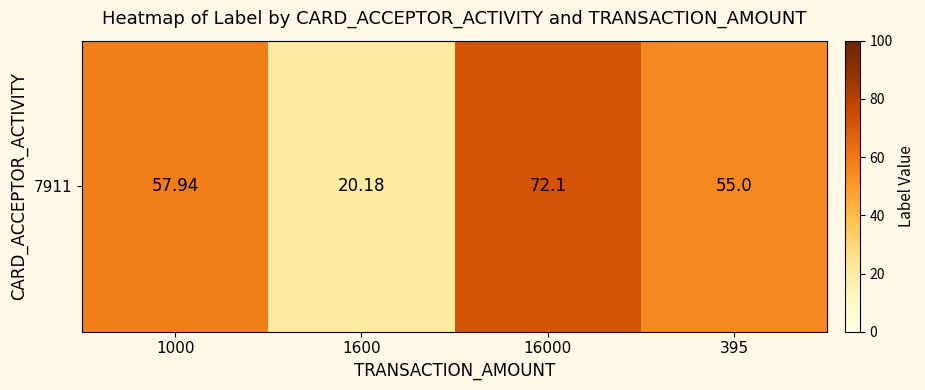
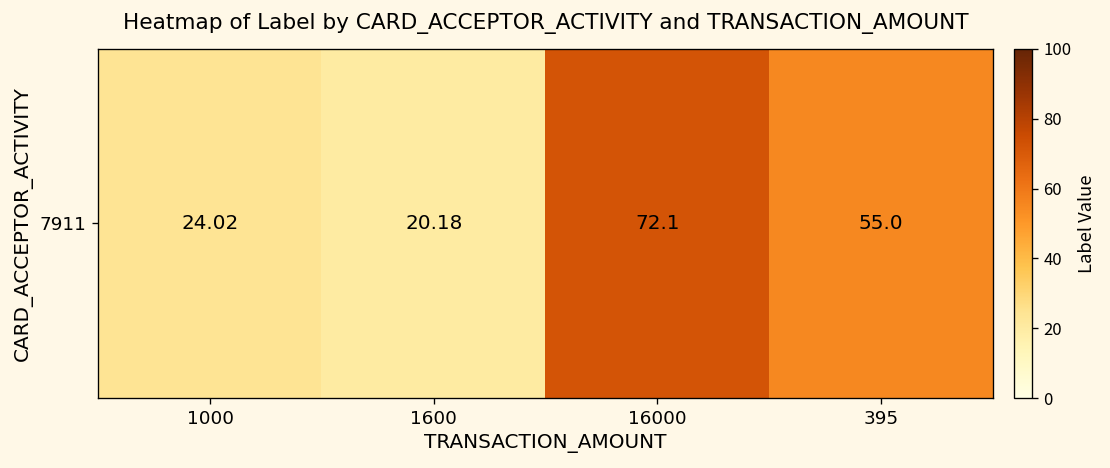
7911, 1000: 57.94 -> 24.02
